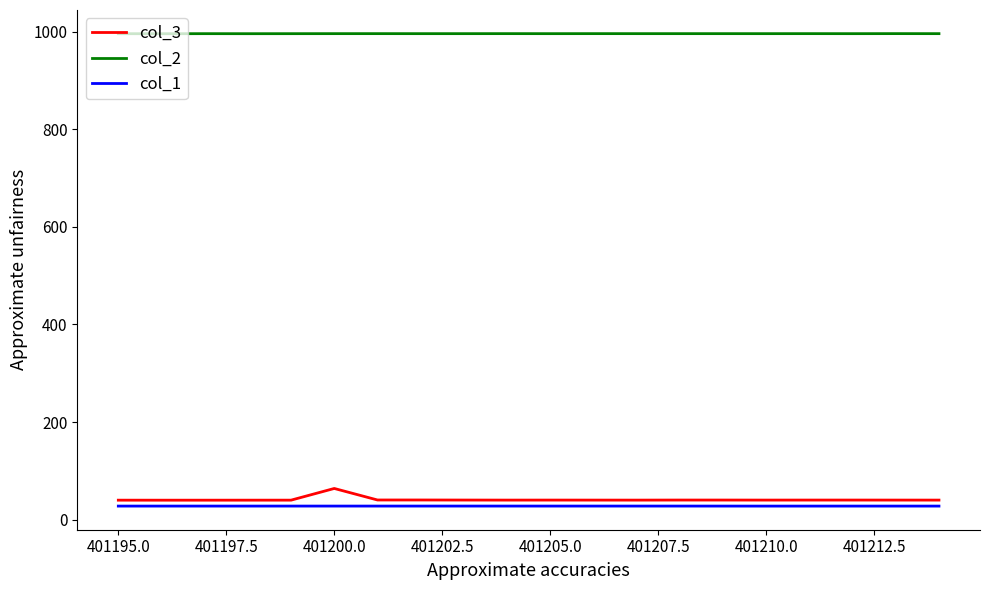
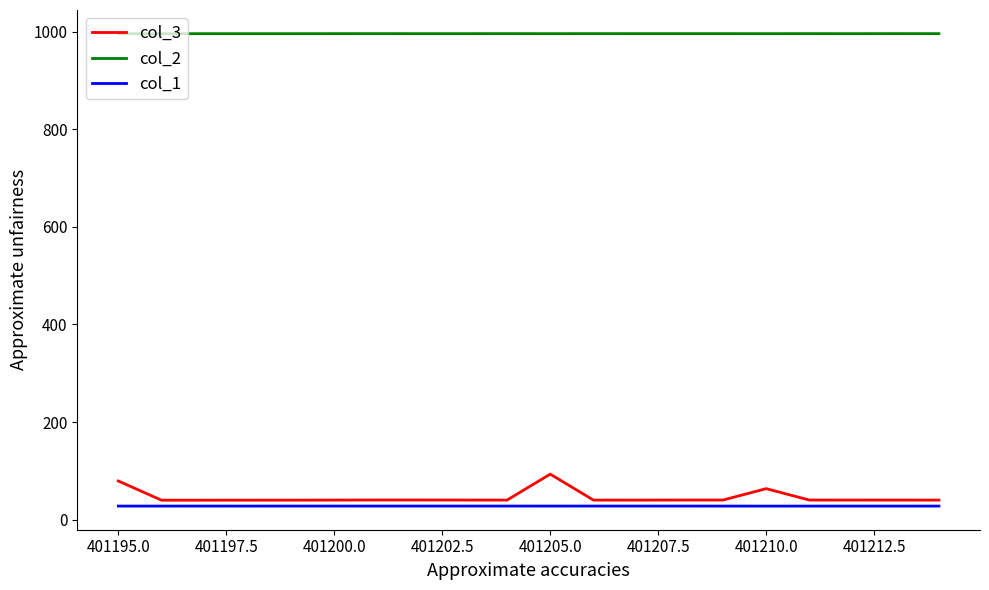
col_3, 401195.0: 40 -> 80
col_3, 401200.0: 60 -> 40
col_3, 401205.0: 40 -> 90
col_3, 401210.0: 40 -> 60
